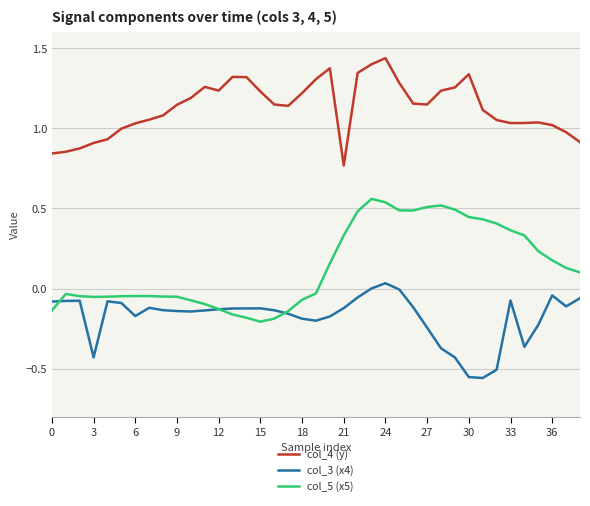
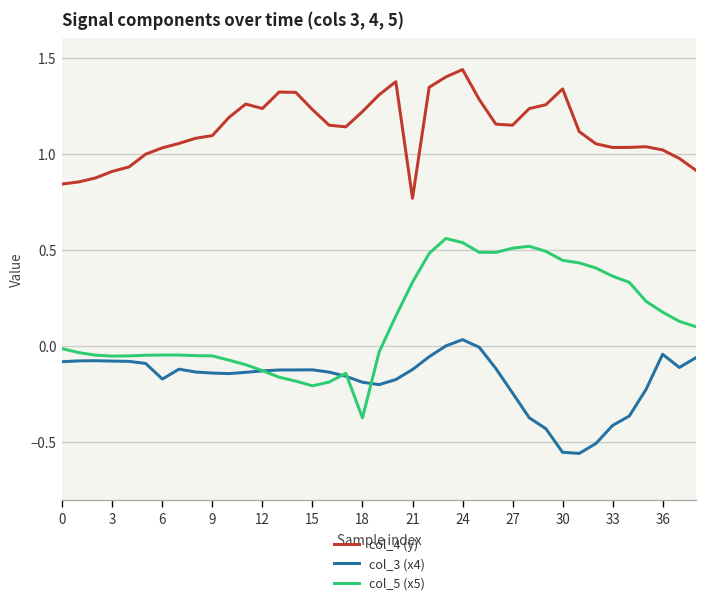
col_5 (x5), 0: -0.14 -> -0.01
col_3 (x4), 3: -0.43 -> -0.08
col_4 (y), 9: 1.15 -> 1.09
col_5 (x5), 18: -0.07 -> -0.37
col_3 (x4), 33: -0.07 -> -0.41
